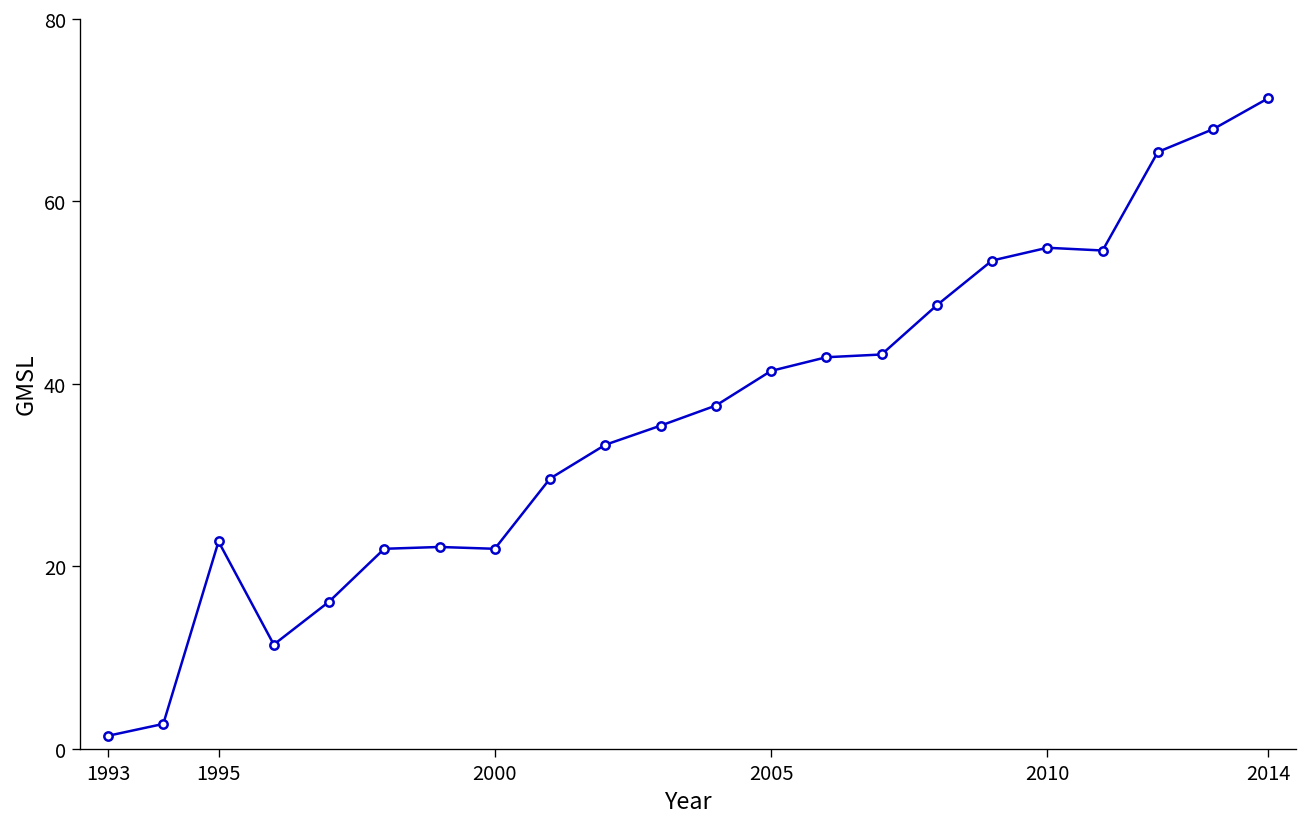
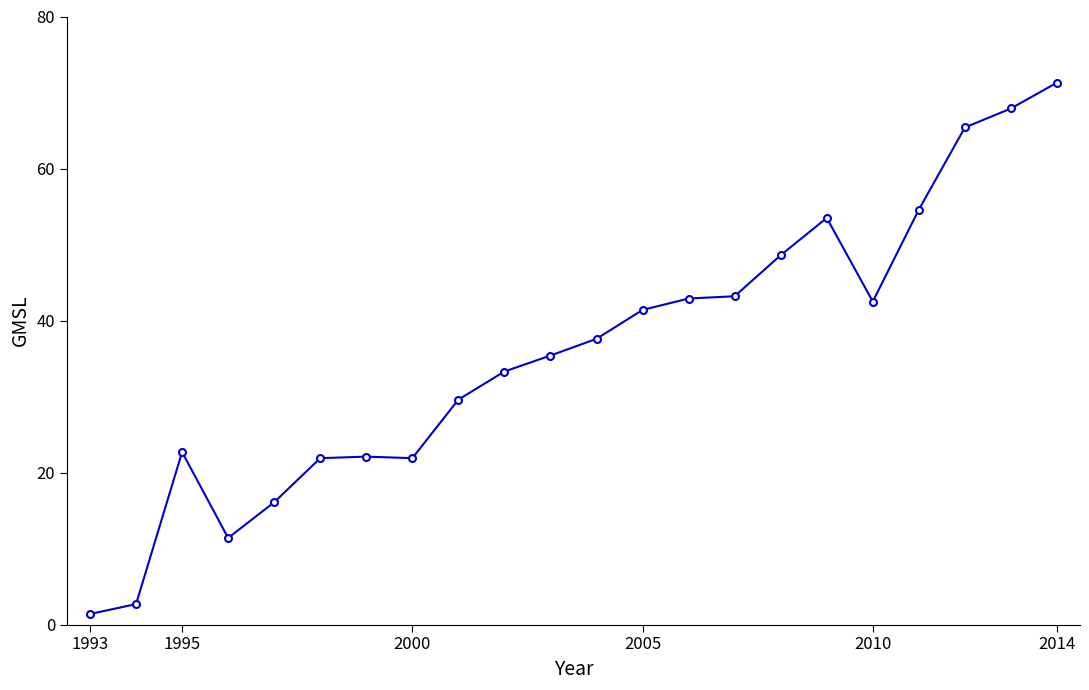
2010: 55 -> 43
